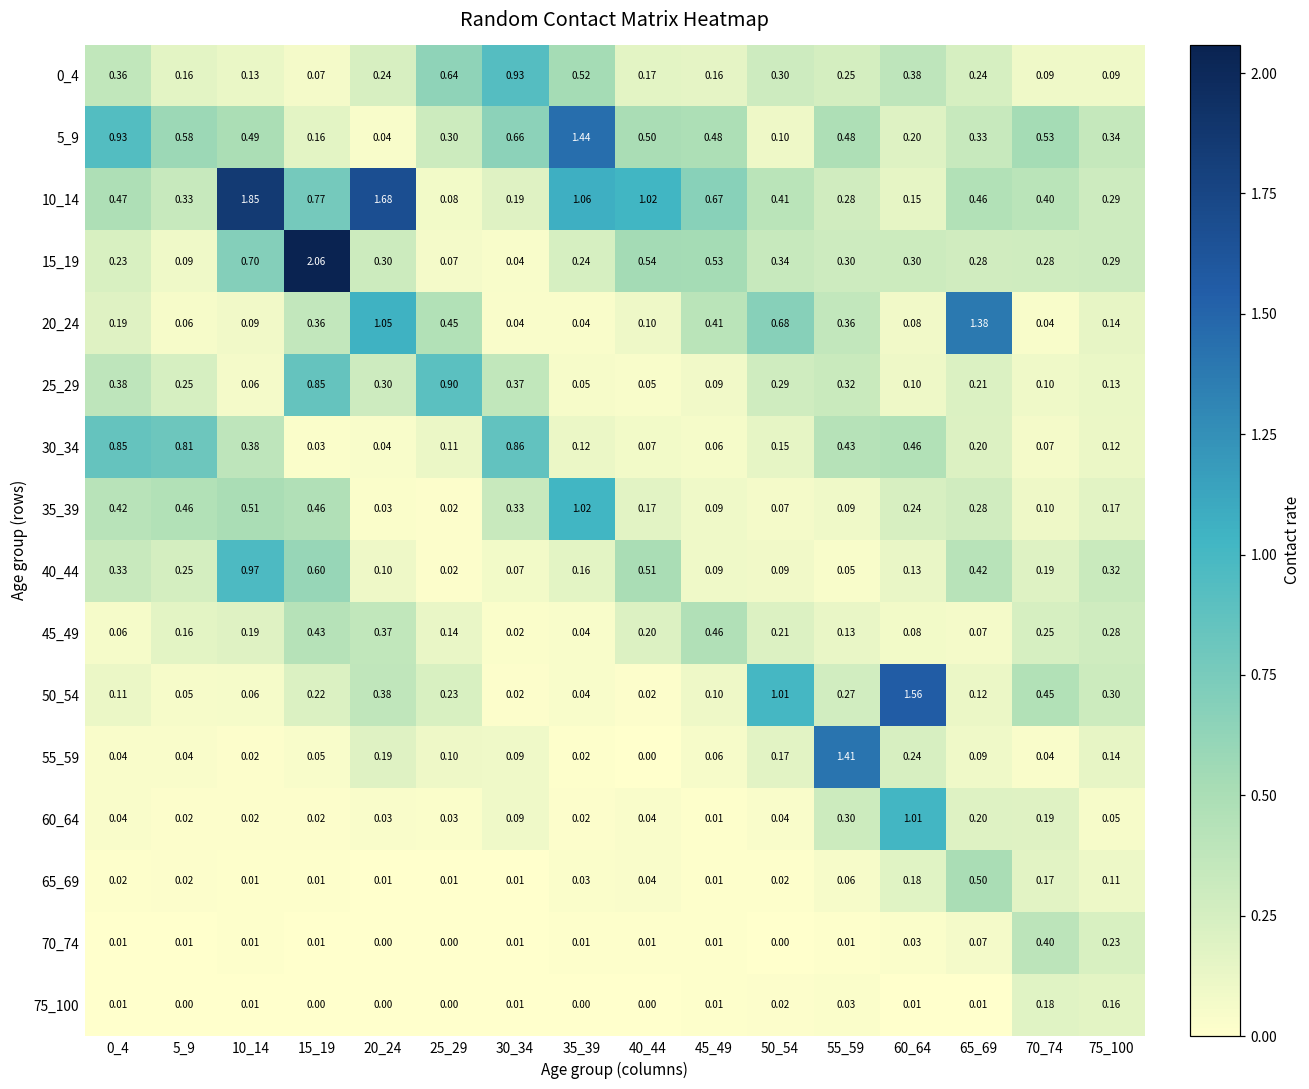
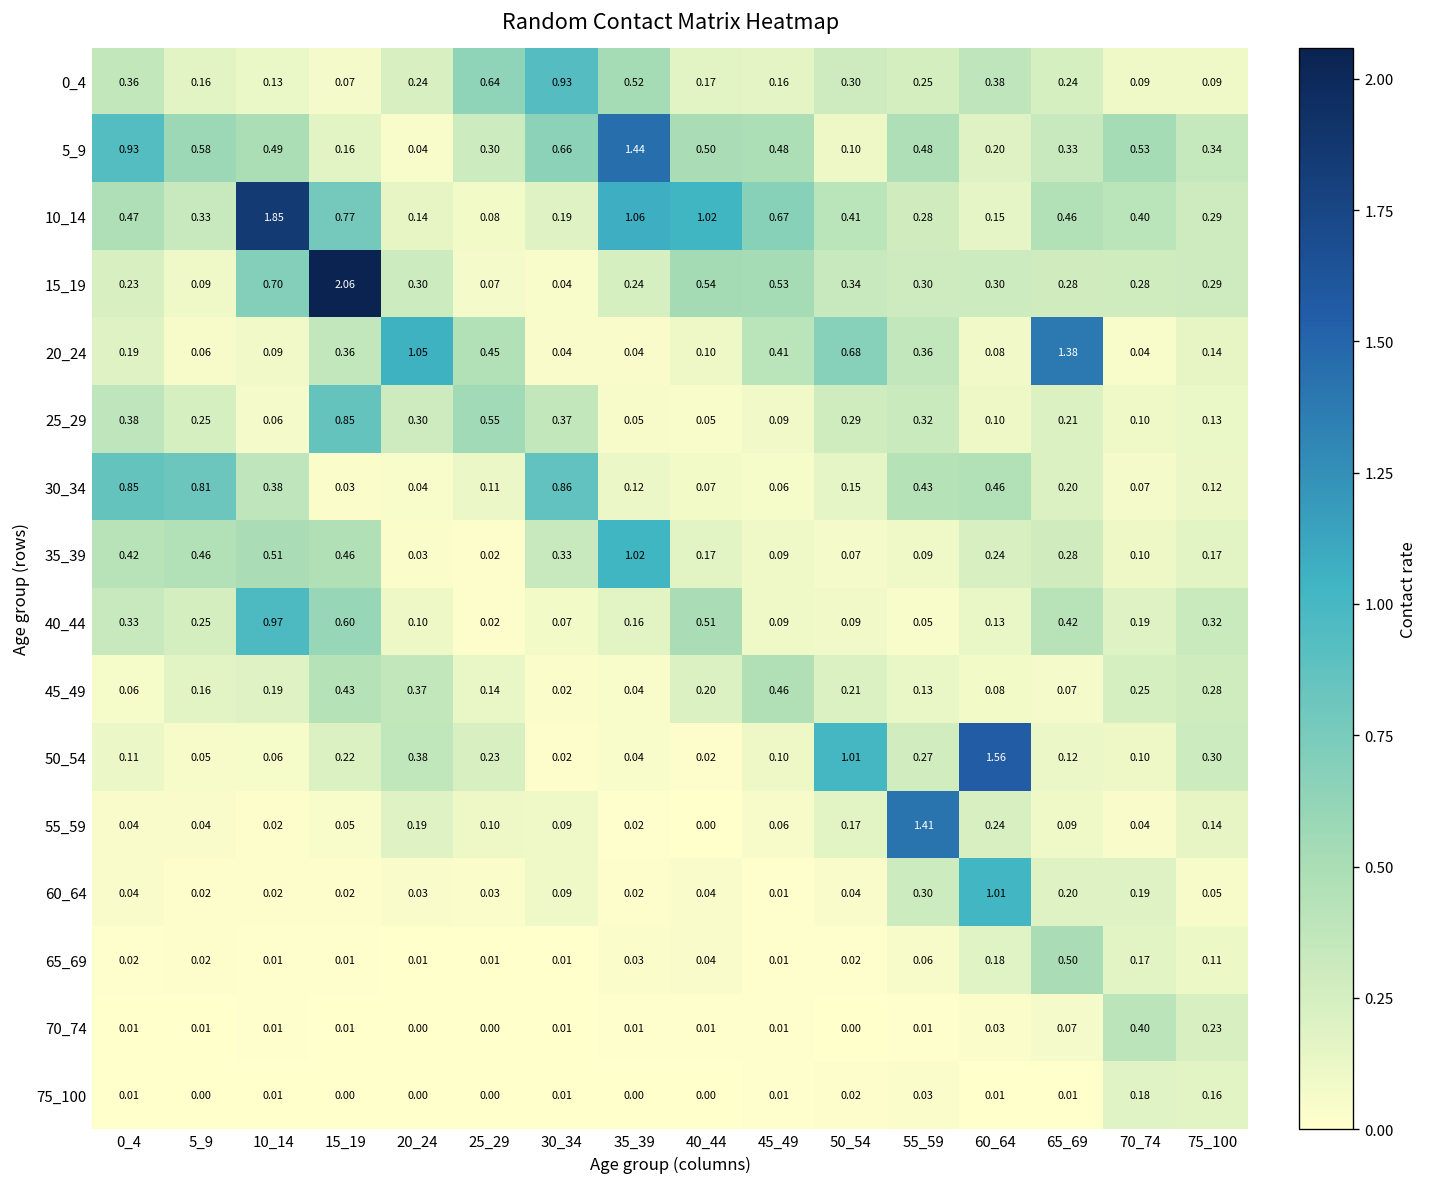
10_14, 20_24: 1.68 -> 0.14
25_29, 25_29: 0.90 -> 0.55
50_54, 70_74: 0.45 -> 0.10
